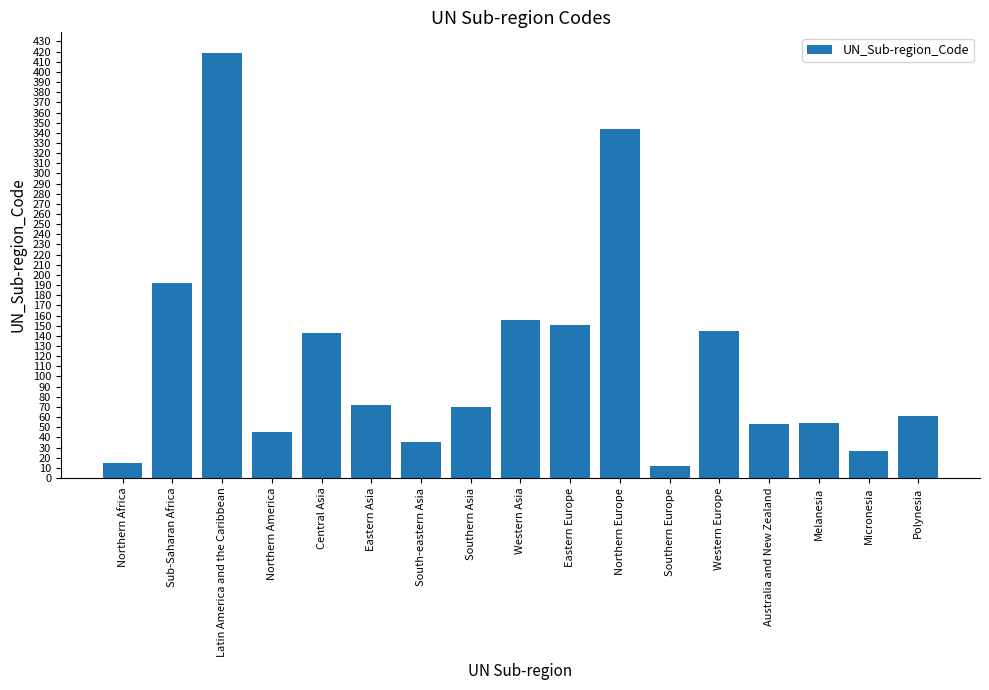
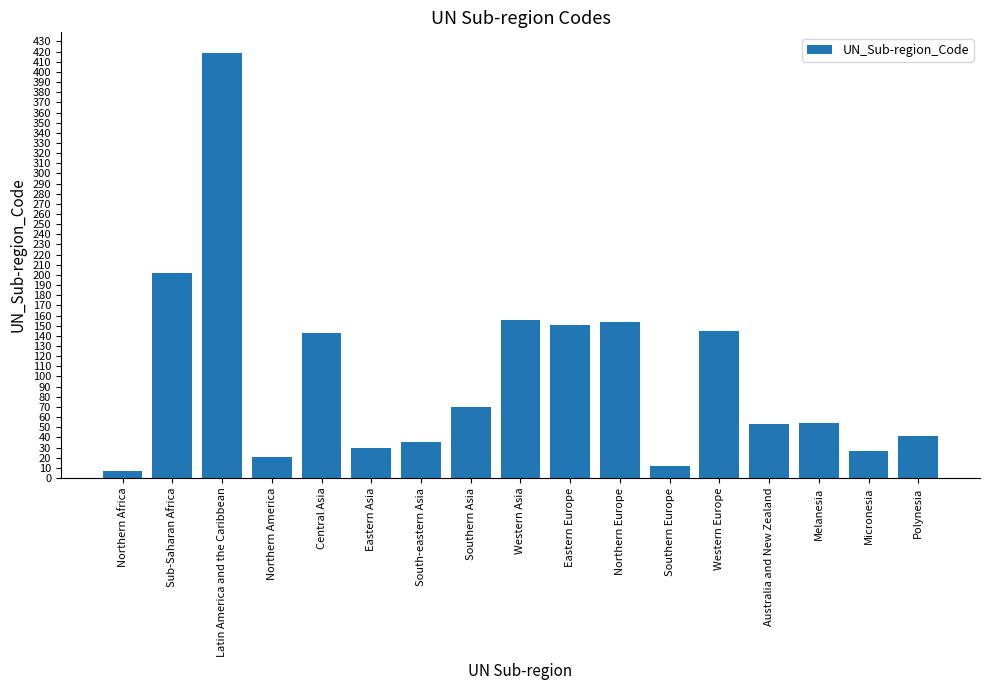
Northern Africa: 15 -> 7
Sub-Saharan Africa: 192 -> 202
Northern America: 45 -> 21
Eastern Asia: 72 -> 30
Northern Europe: 344 -> 154
Polynesia: 61 -> 41
